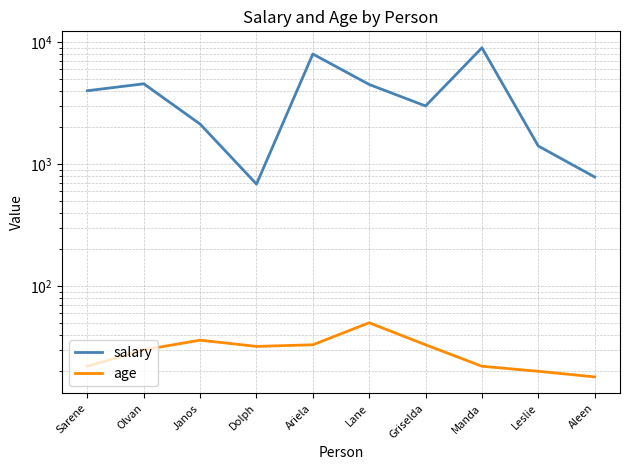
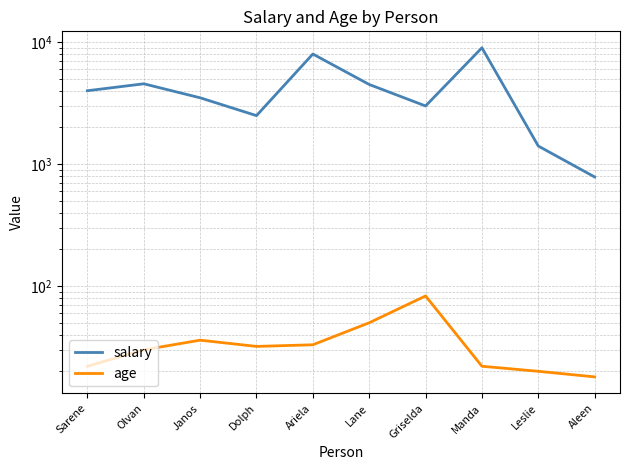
salary, Janos: 2100 -> 3500
salary, Dolph: 700 -> 2500
age, Griselda: 33 -> 80
